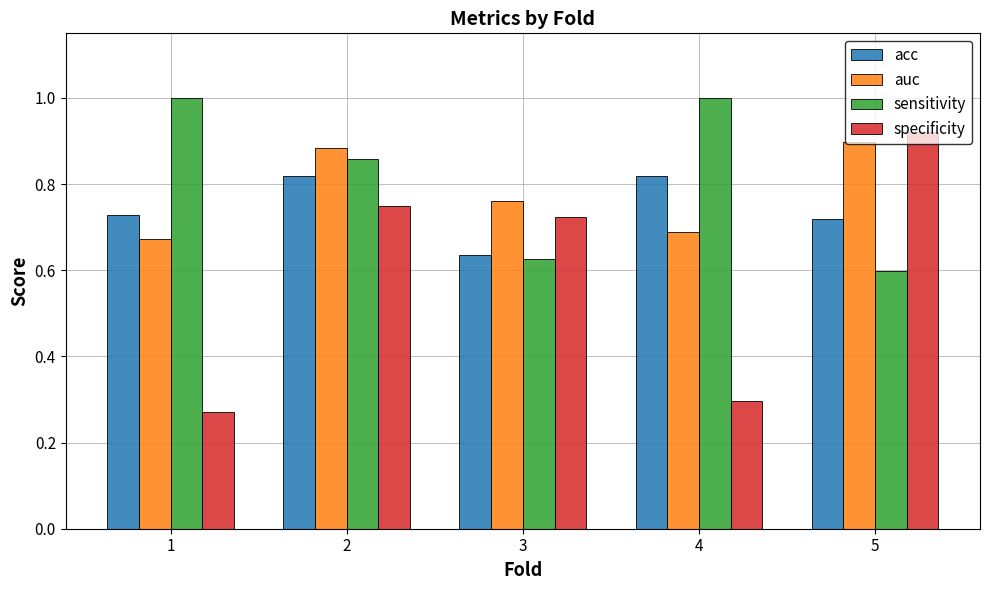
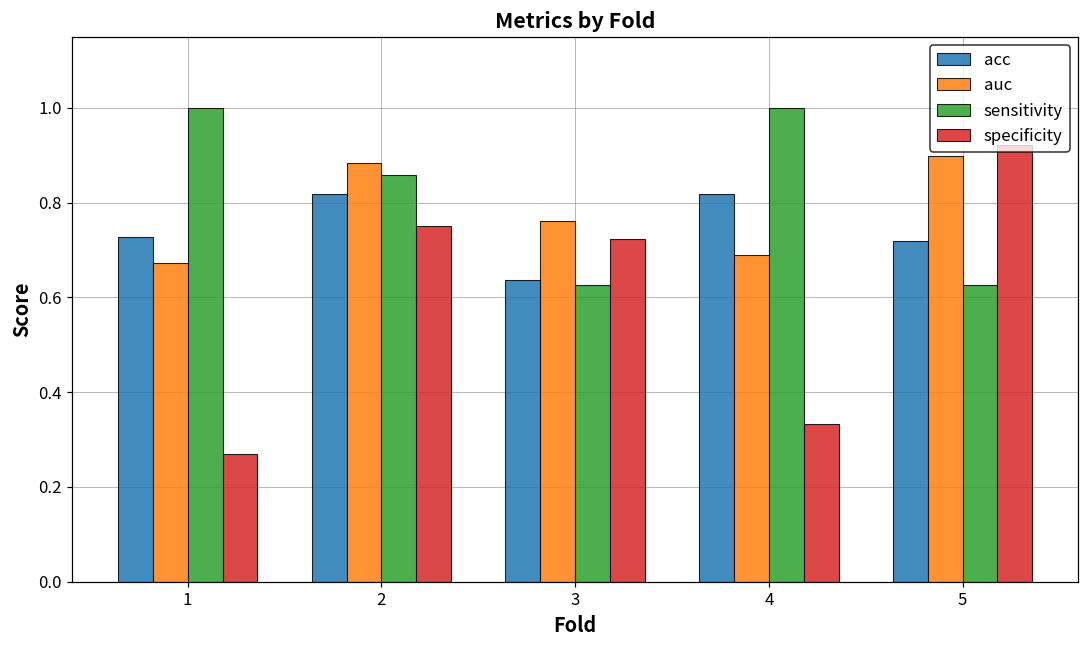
specificity, 4: 0.30 -> 0.33
sensitivity, 5: 0.60 -> 0.63
